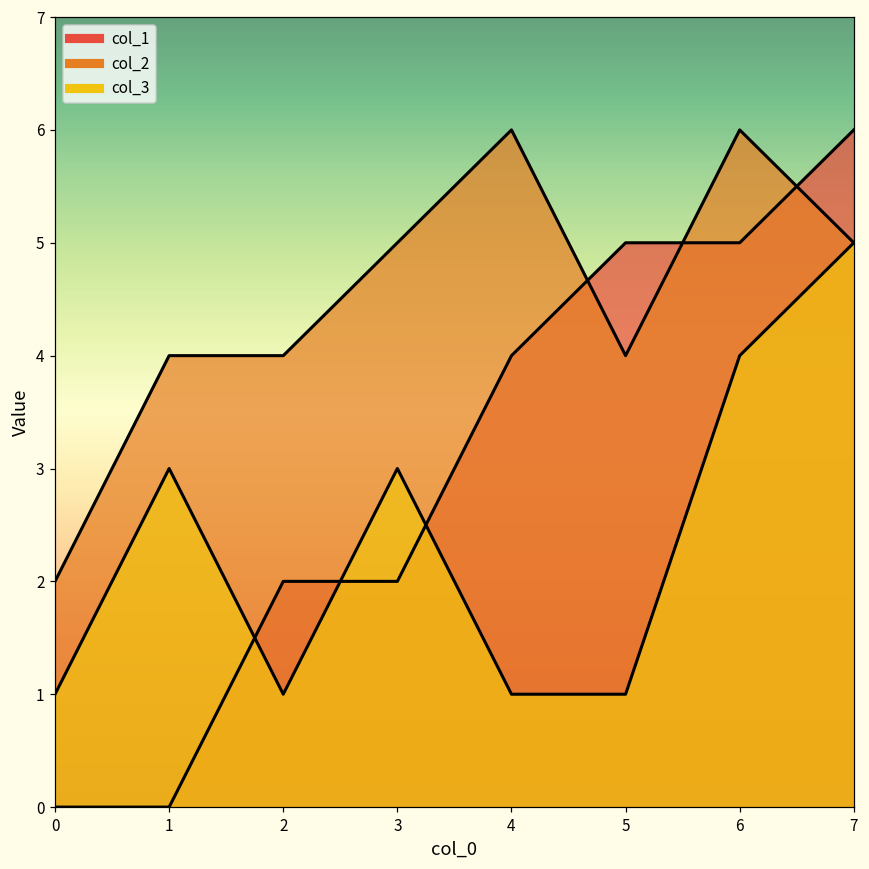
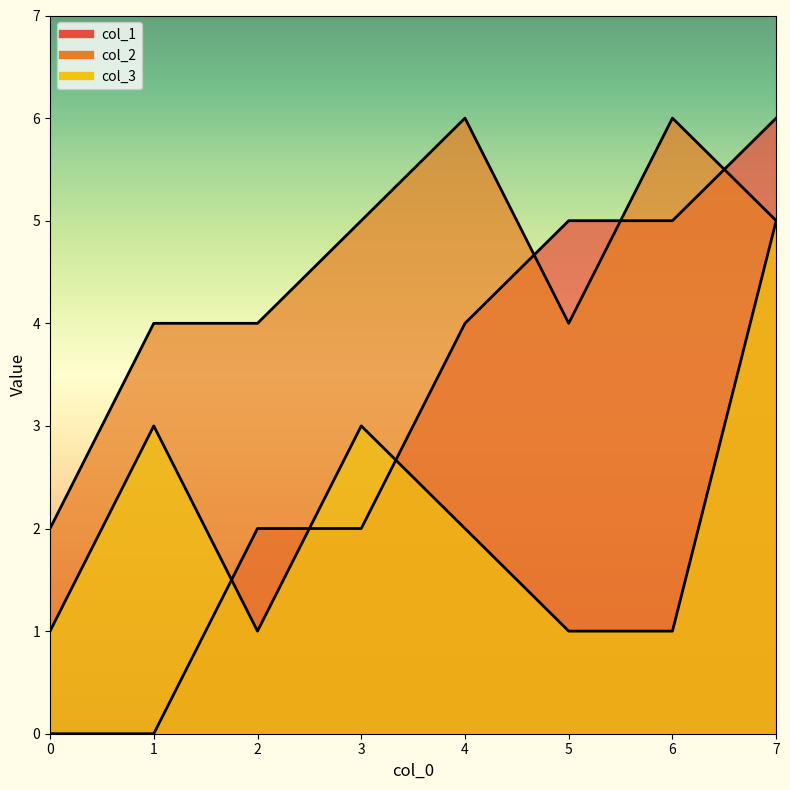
col_3, 4: 1 -> 2
col_3, 6: 4 -> 1
